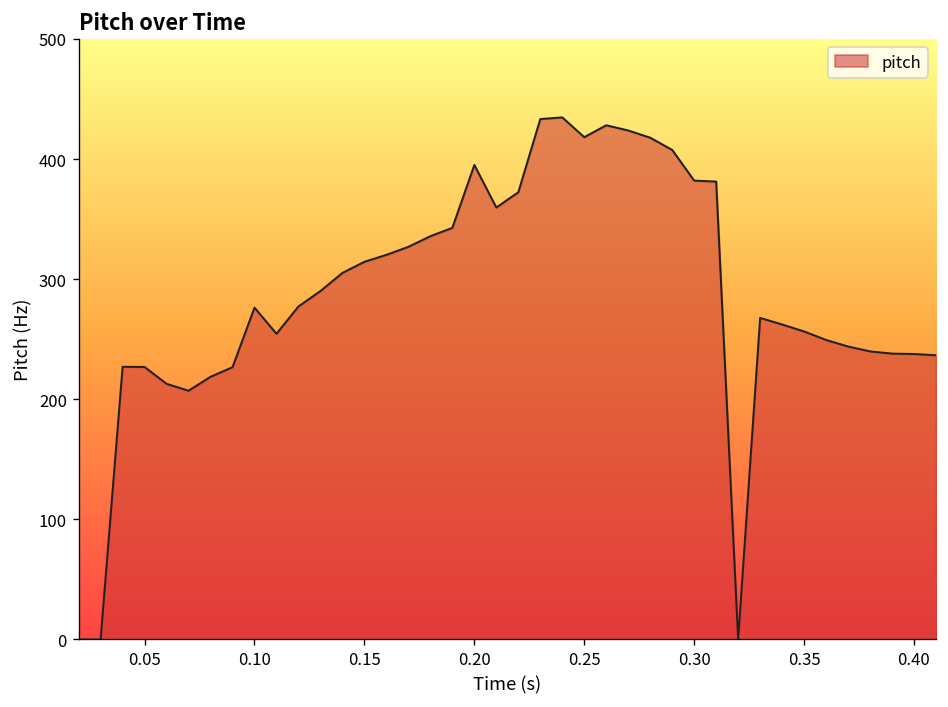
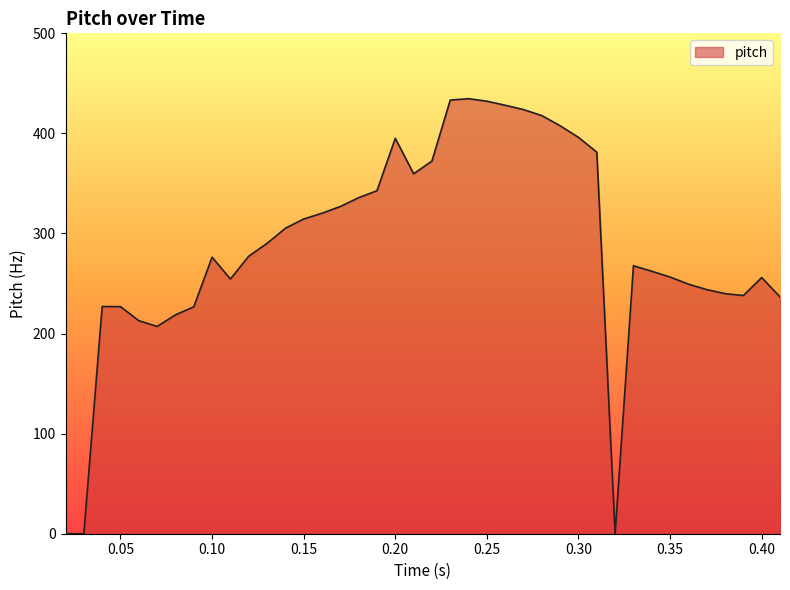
0.25: 418 -> 432
0.30: 382 -> 396
0.40: 238 -> 256
